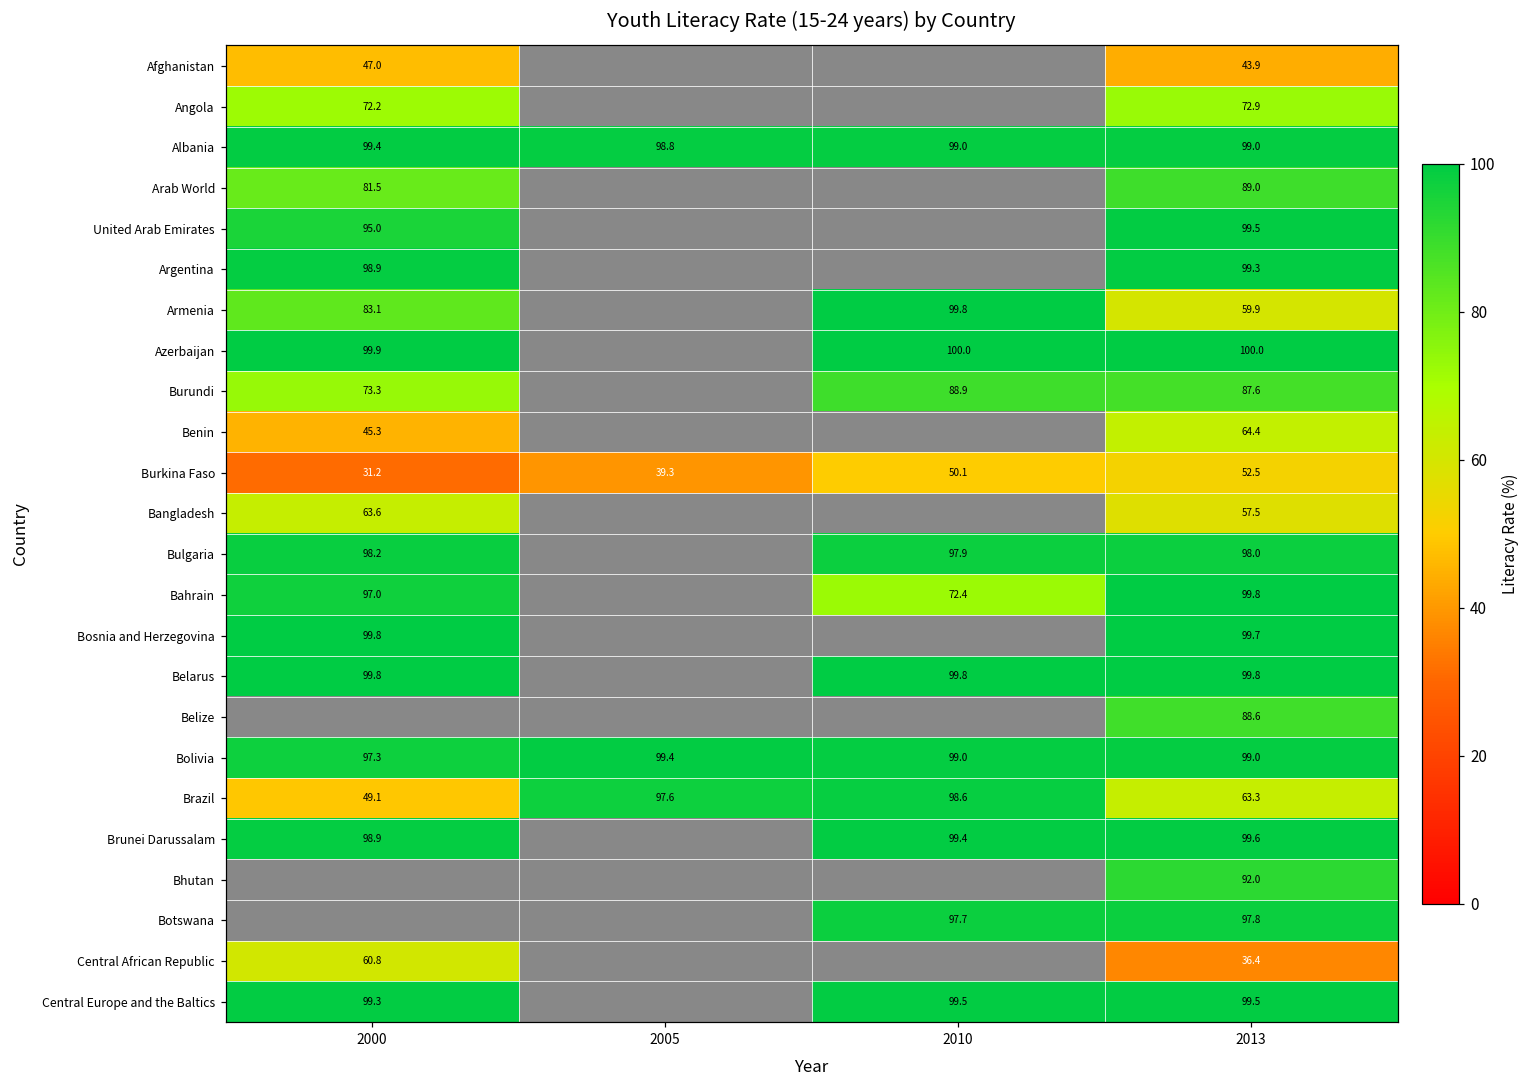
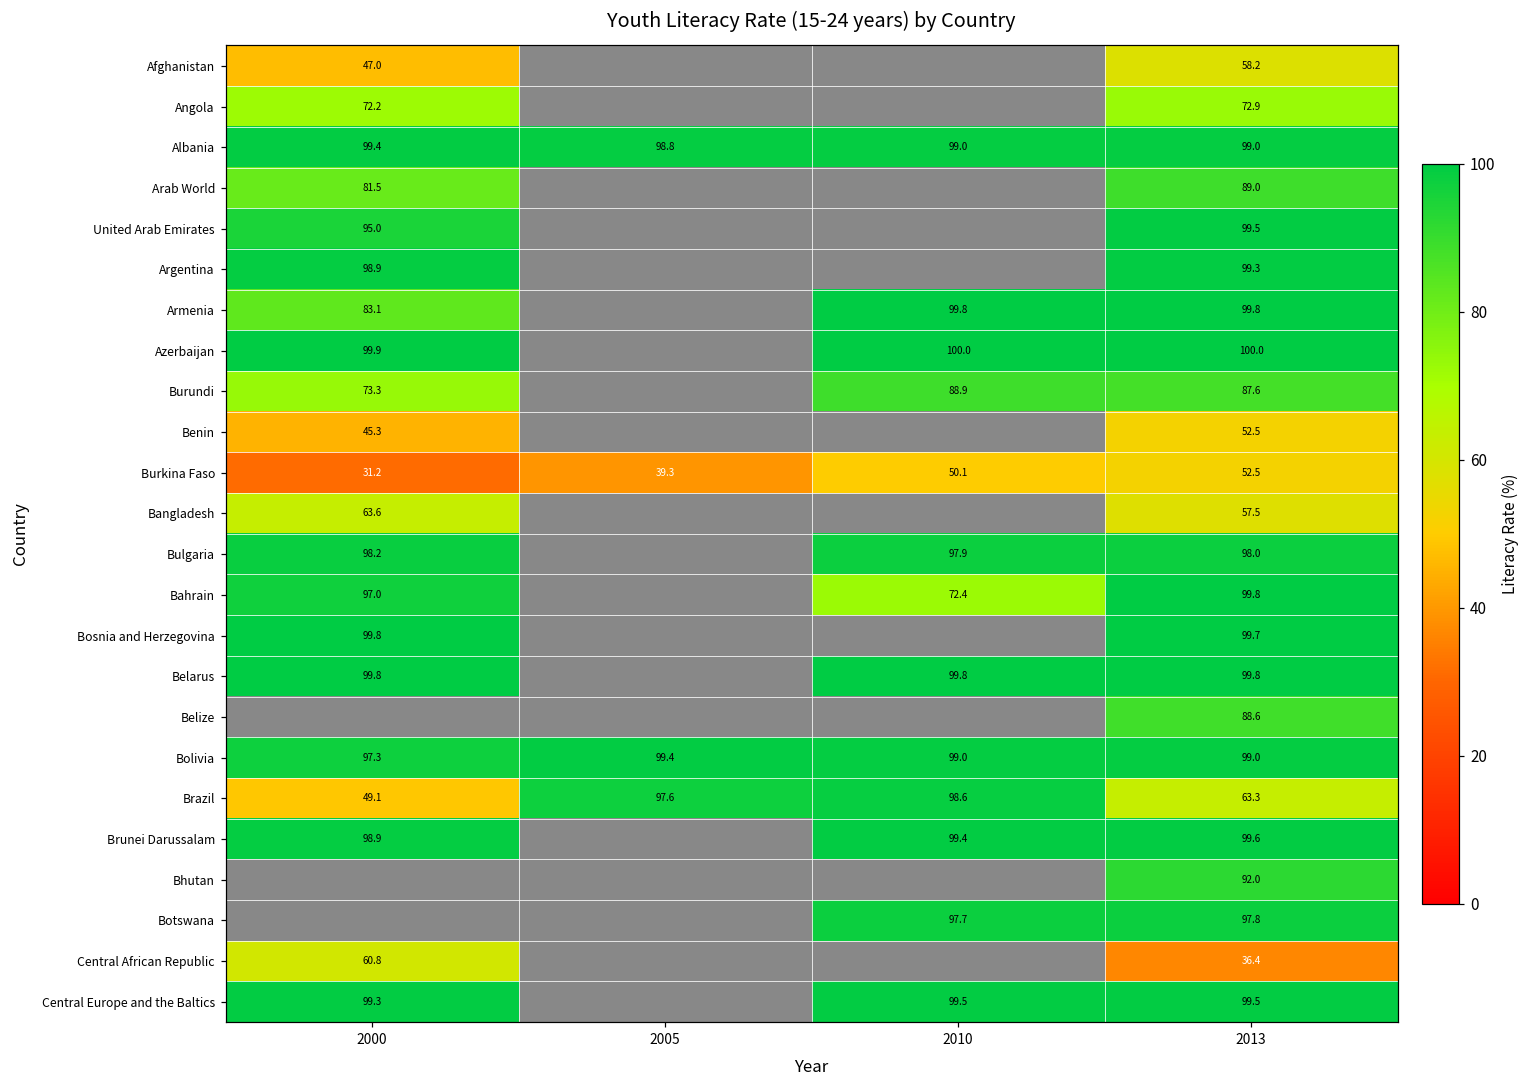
Afghanistan, 2013: 43.9 -> 58.2
Armenia, 2013: 59.9 -> 99.8
Benin, 2013: 64.4 -> 52.5
